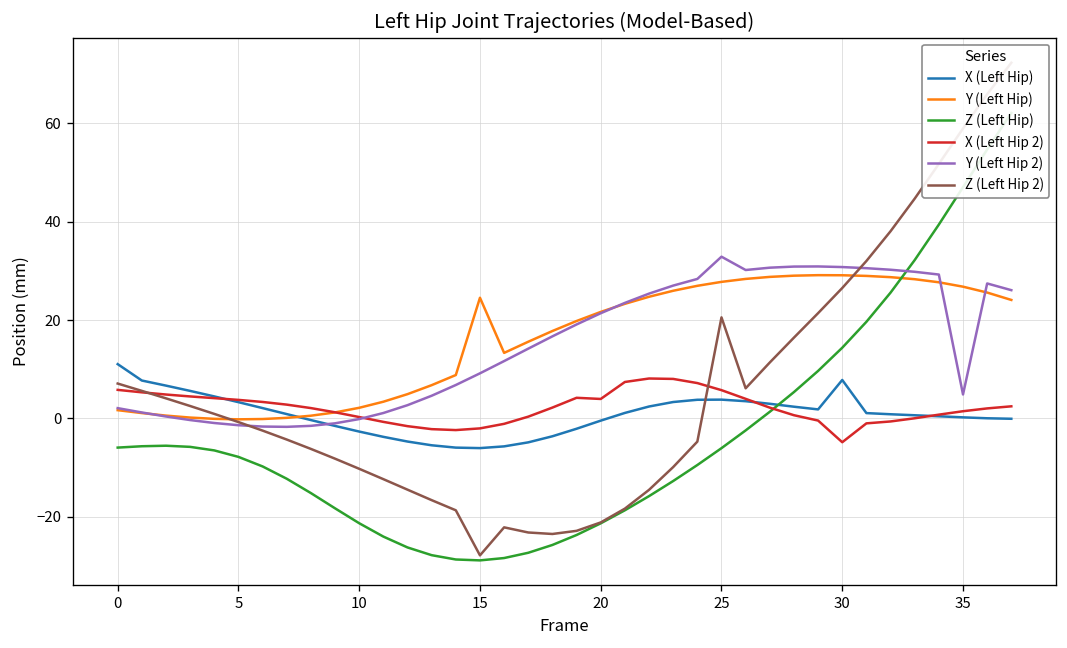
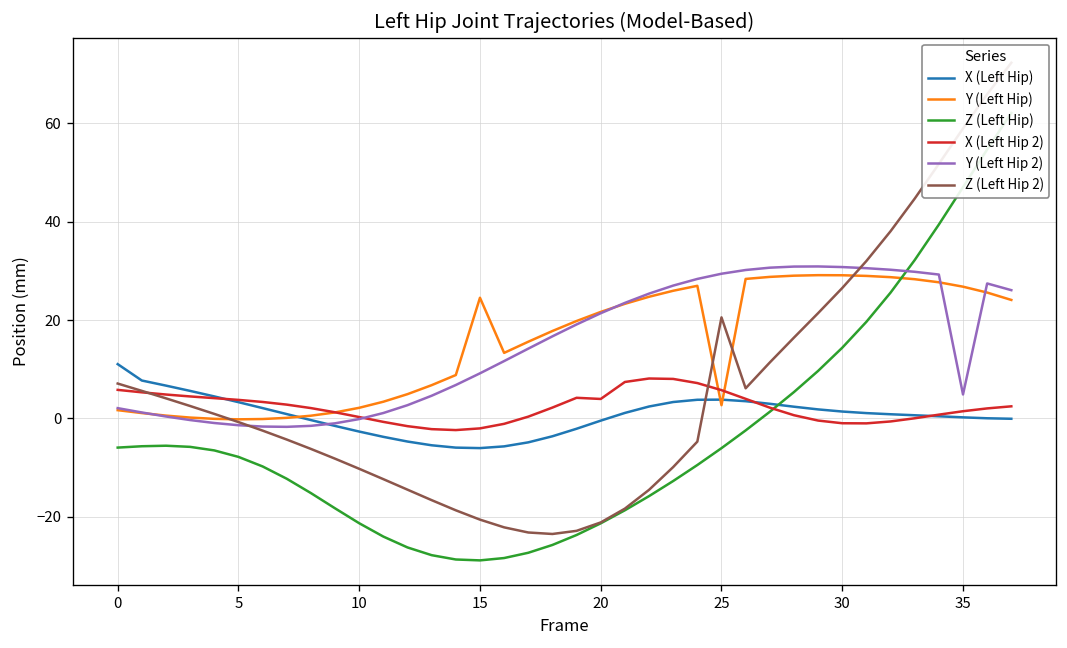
Z (Left Hip 2), 15: -28 -> -21
Y (Left Hip), 25: 28 -> 3
Y (Left Hip 2), 25: 33 -> 29
X (Left Hip), 30: 8 -> 1
X (Left Hip 2), 30: -5 -> -1
